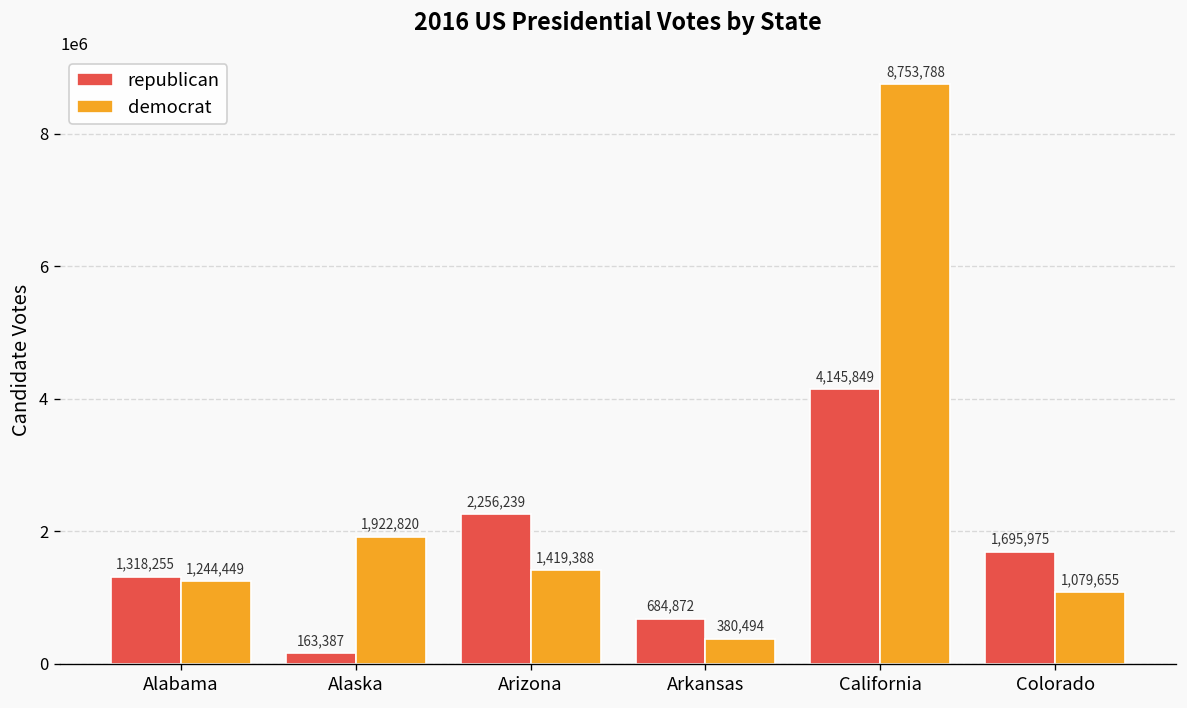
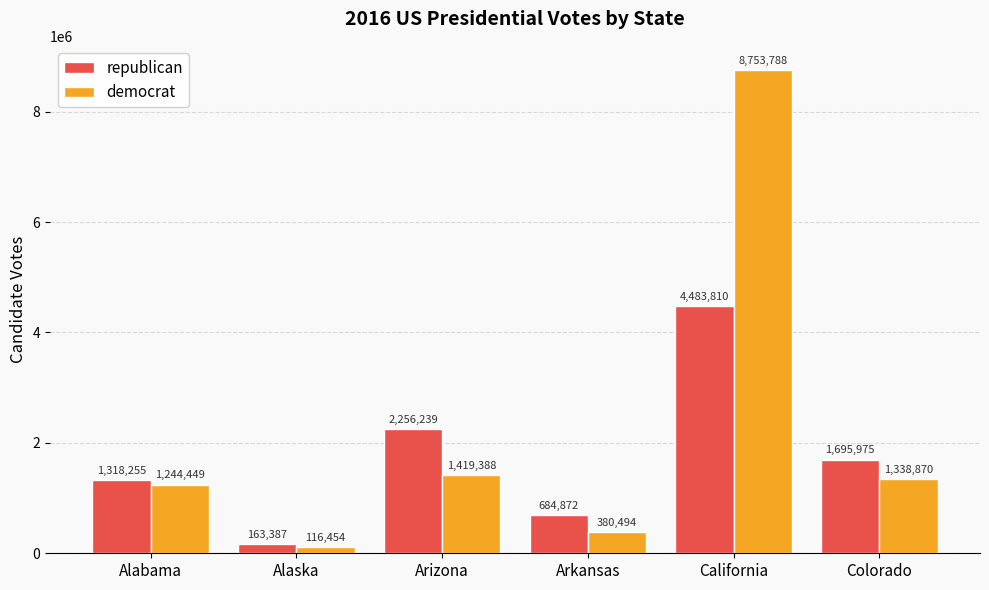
democrat, Alaska: 1,922,820 -> 116,454
republican, California: 4,145,849 -> 4,483,810
democrat, Colorado: 1,079,655 -> 1,338,870
